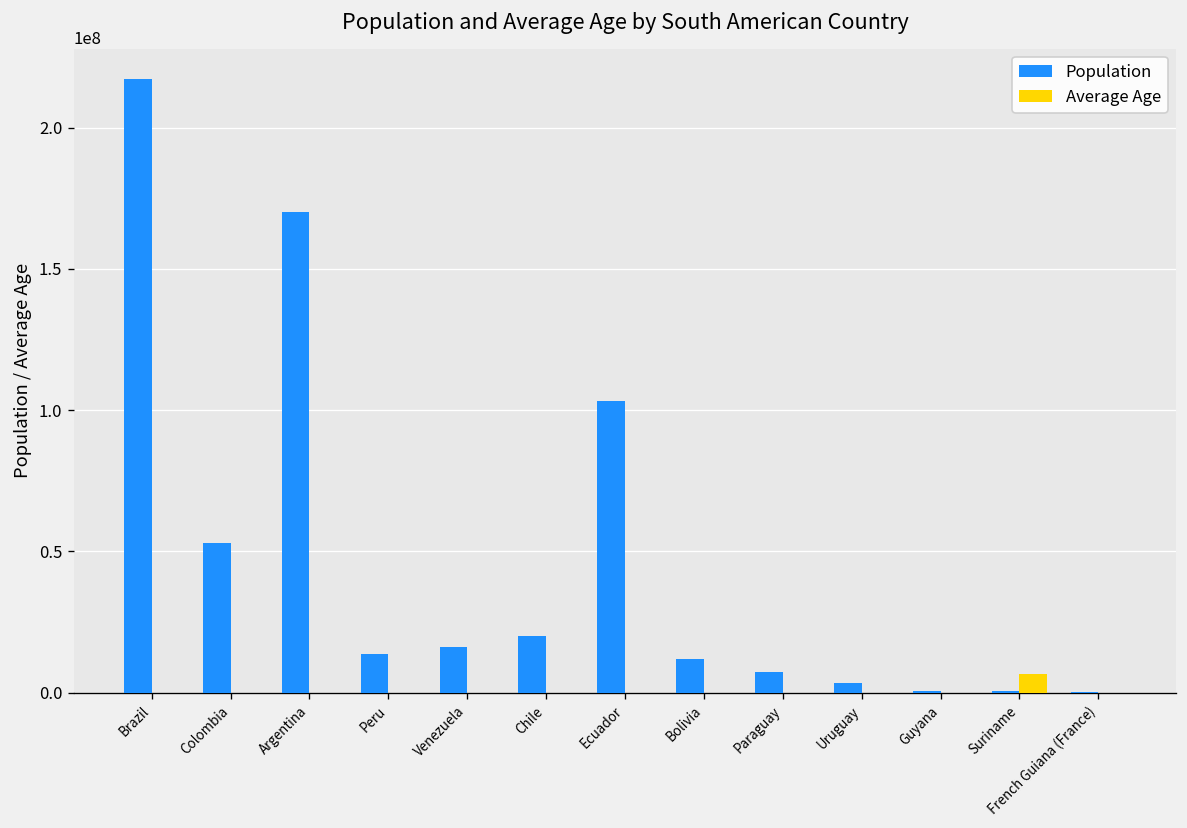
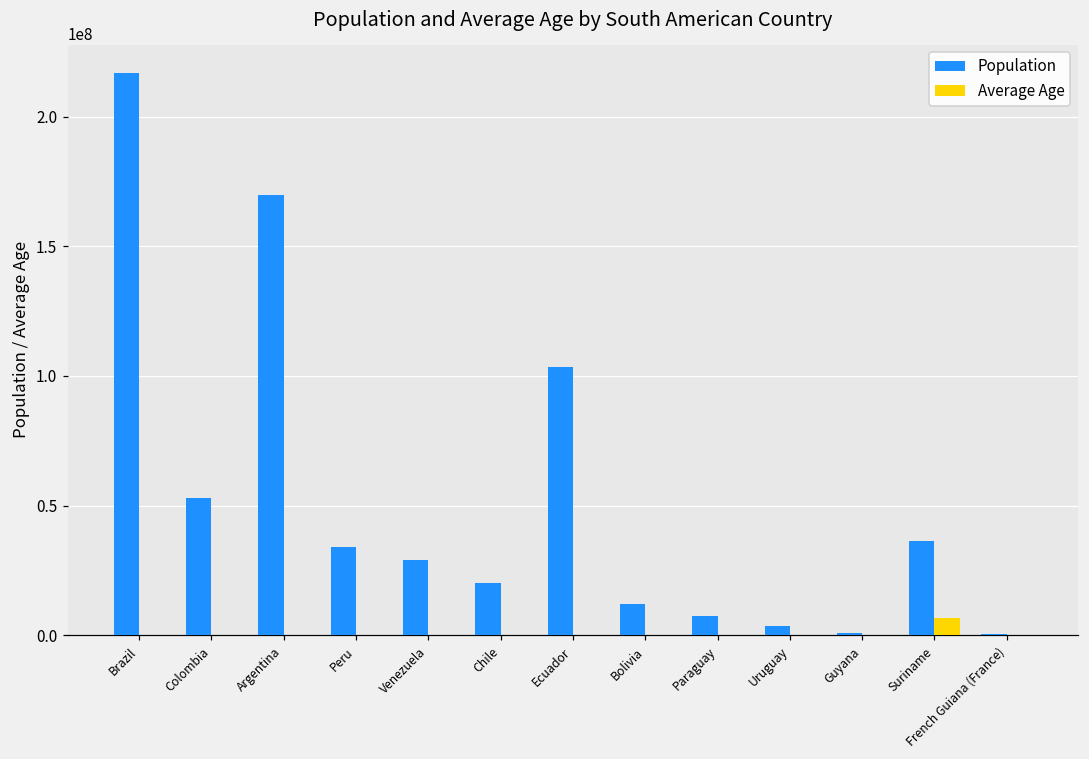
Population, Peru: 14000000 -> 34000000
Population, Venezuela: 16000000 -> 29000000
Population, Suriname: 1000000 -> 36000000
